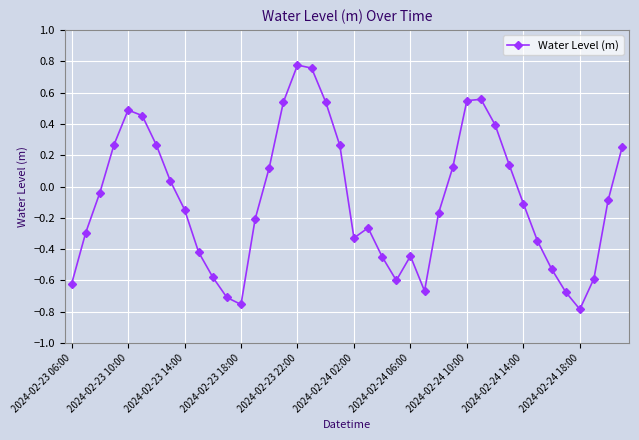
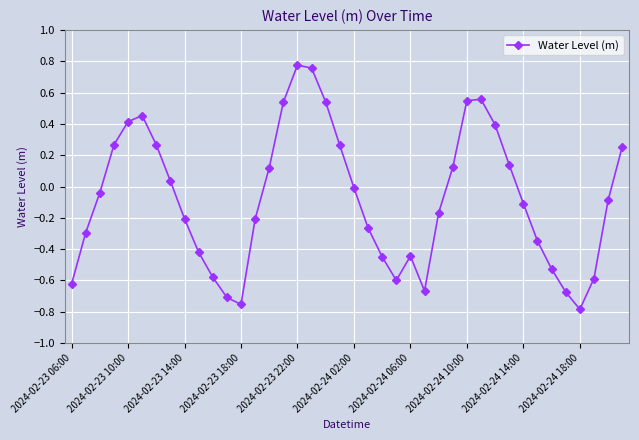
2024-02-23 10:00: 0.49 -> 0.41
2024-02-23 14:00: -0.15 -> -0.21
2024-02-24 02:00: -0.33 -> -0.01
